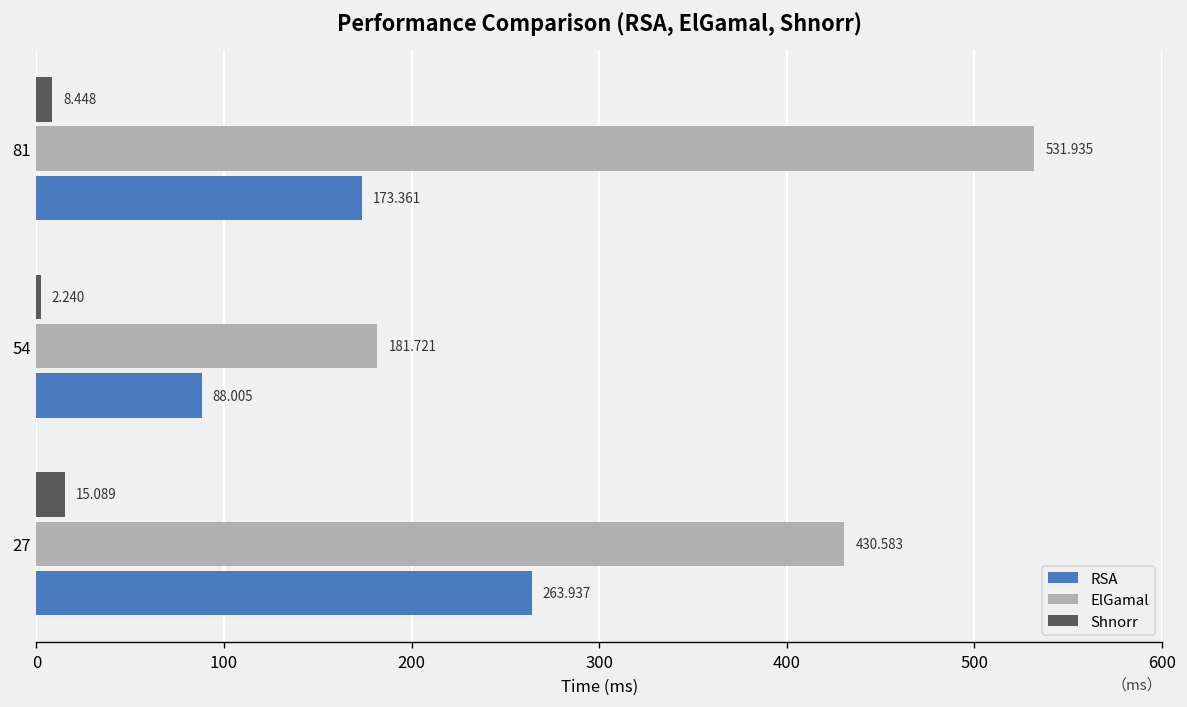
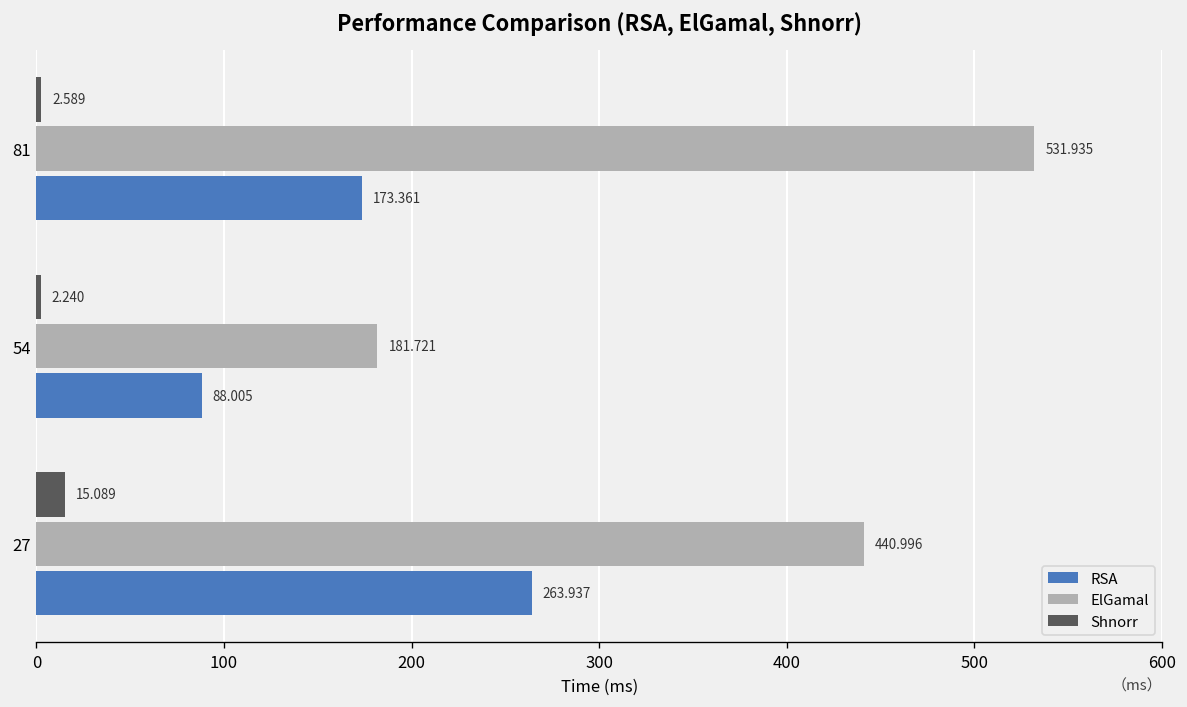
Shnorr, 81: 8.448 -> 2.589
ElGamal, 27: 430.583 -> 440.996
